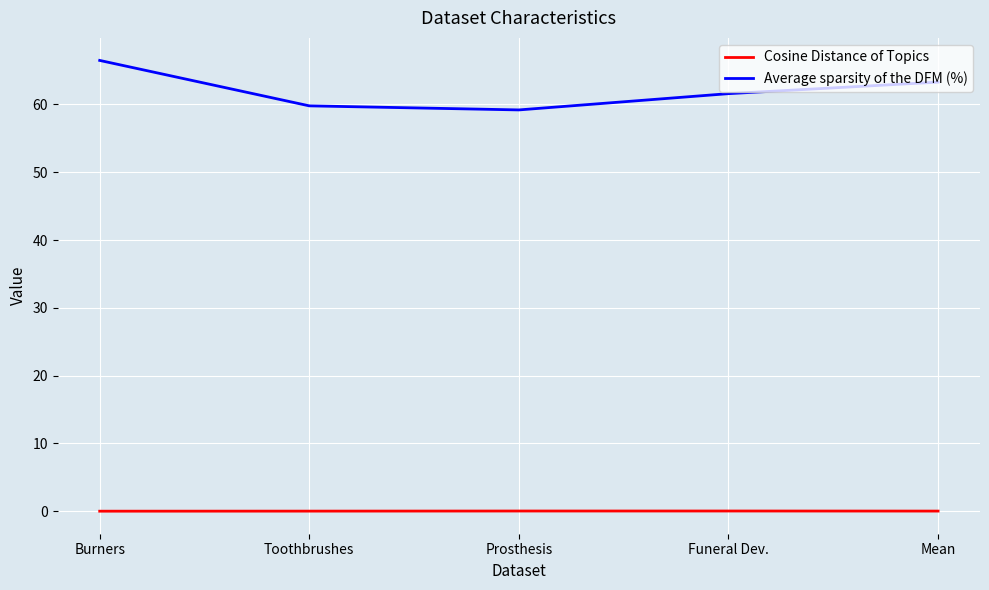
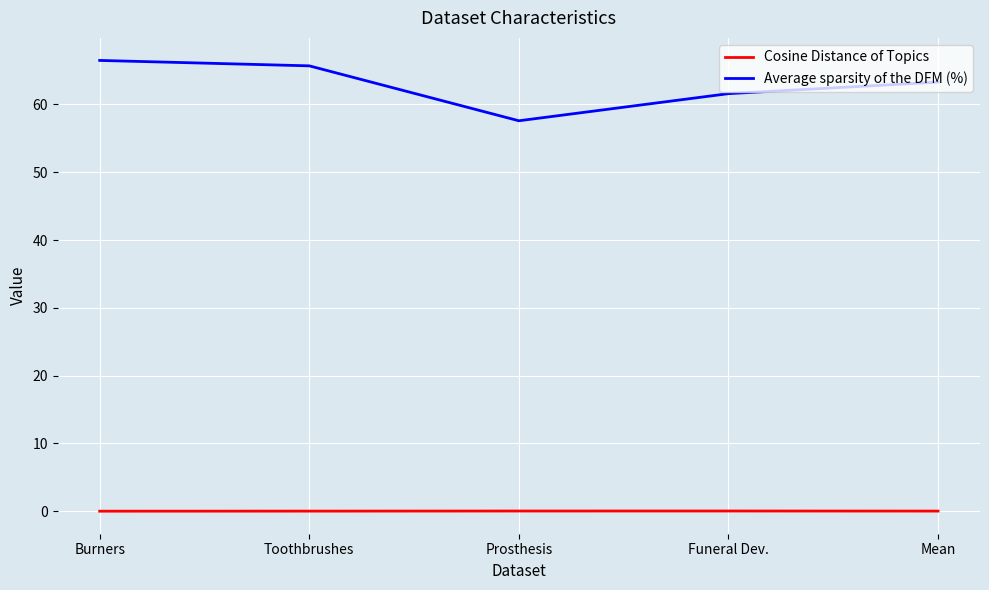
Average sparsity of the DFM (%), Toothbrushes: 60 -> 66
Average sparsity of the DFM (%), Prosthesis: 59 -> 58
